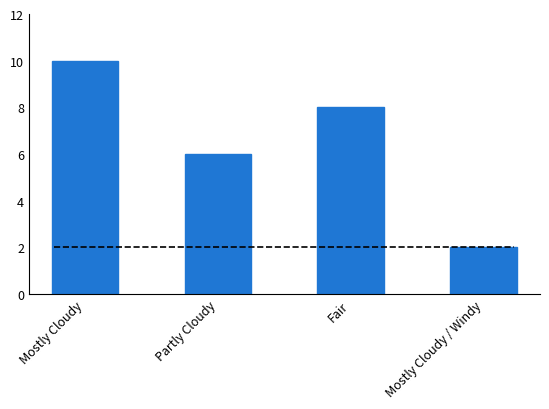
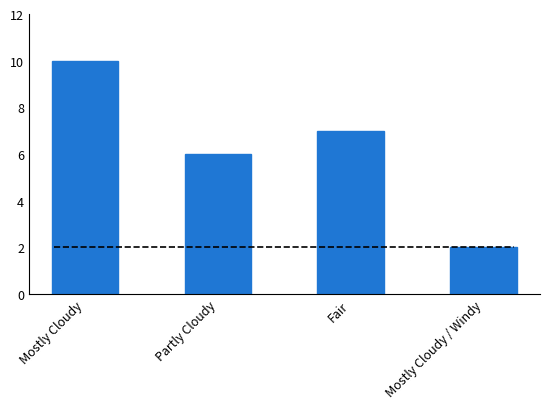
Fair: 8 -> 7
